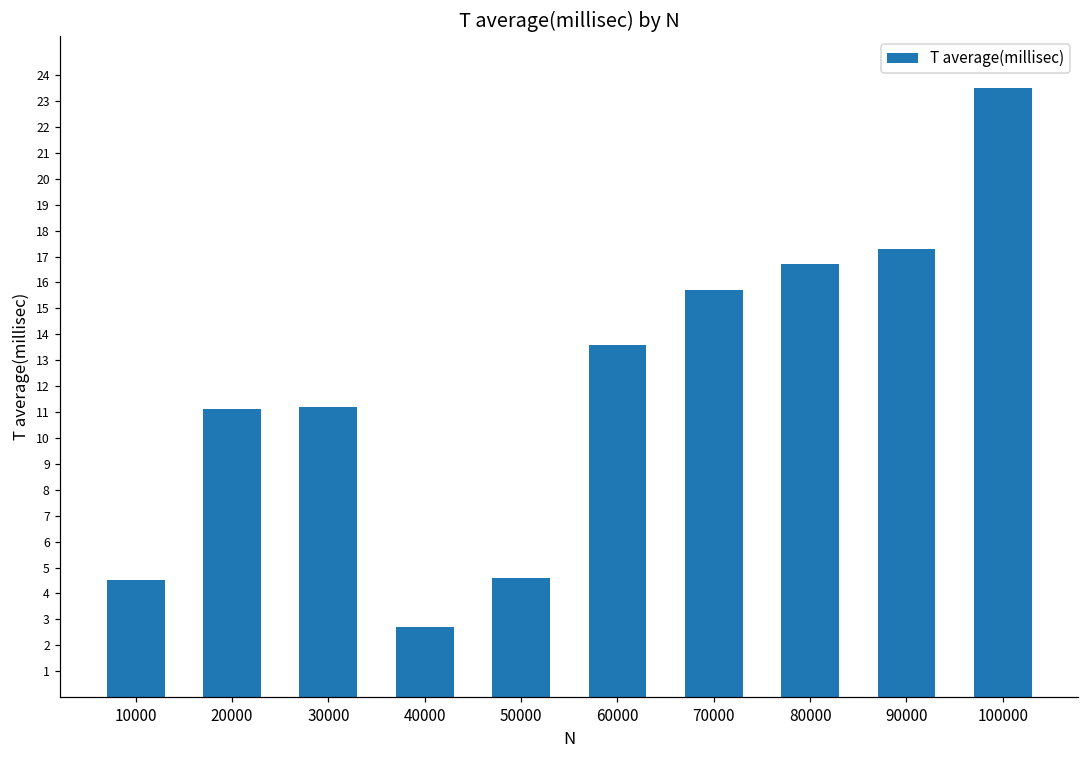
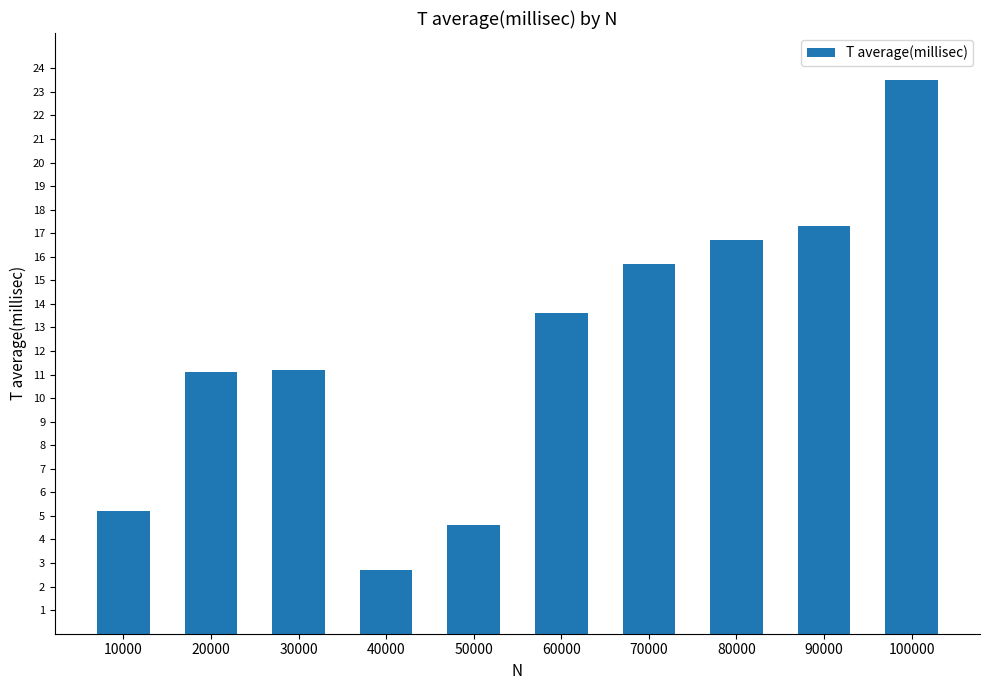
10000: 4.5 -> 5.2
